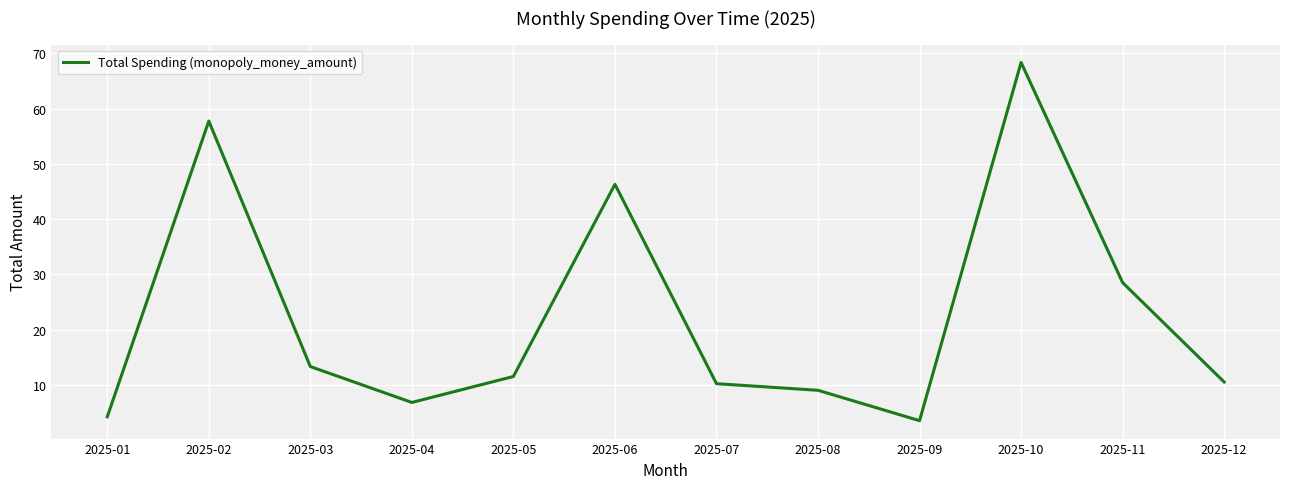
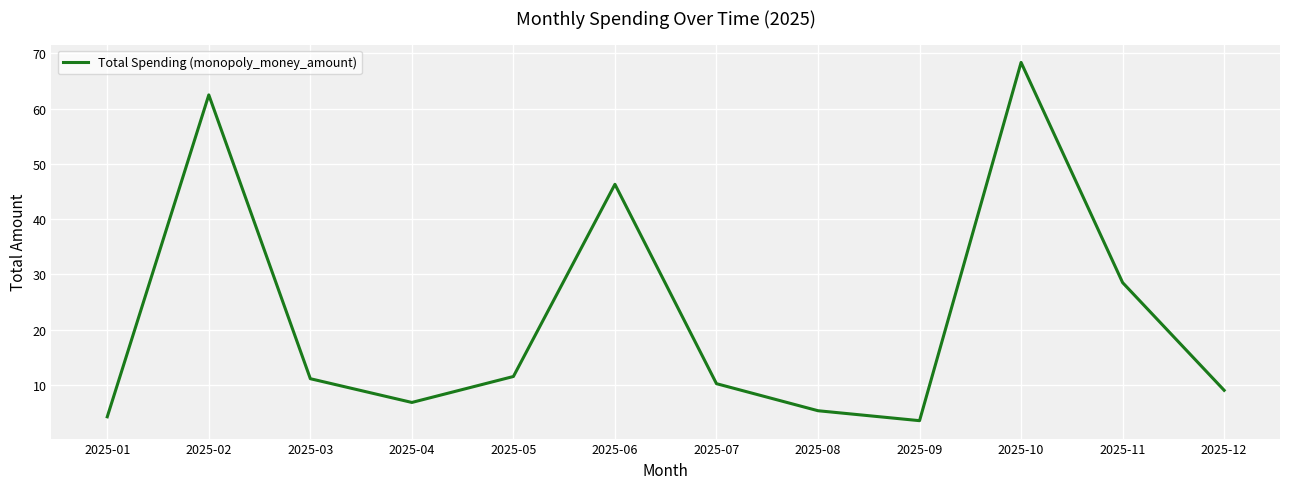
2025-02: 58 -> 62
2025-03: 13 -> 11
2025-08: 9 -> 5
2025-12: 11 -> 9
